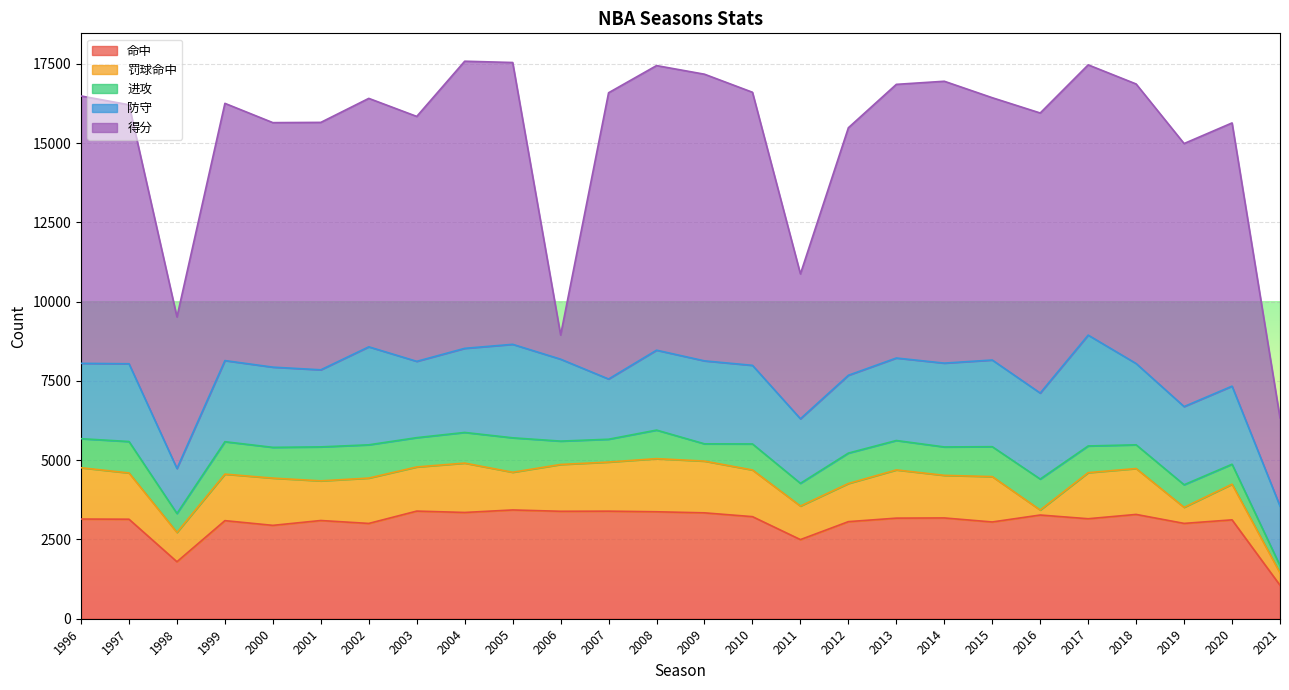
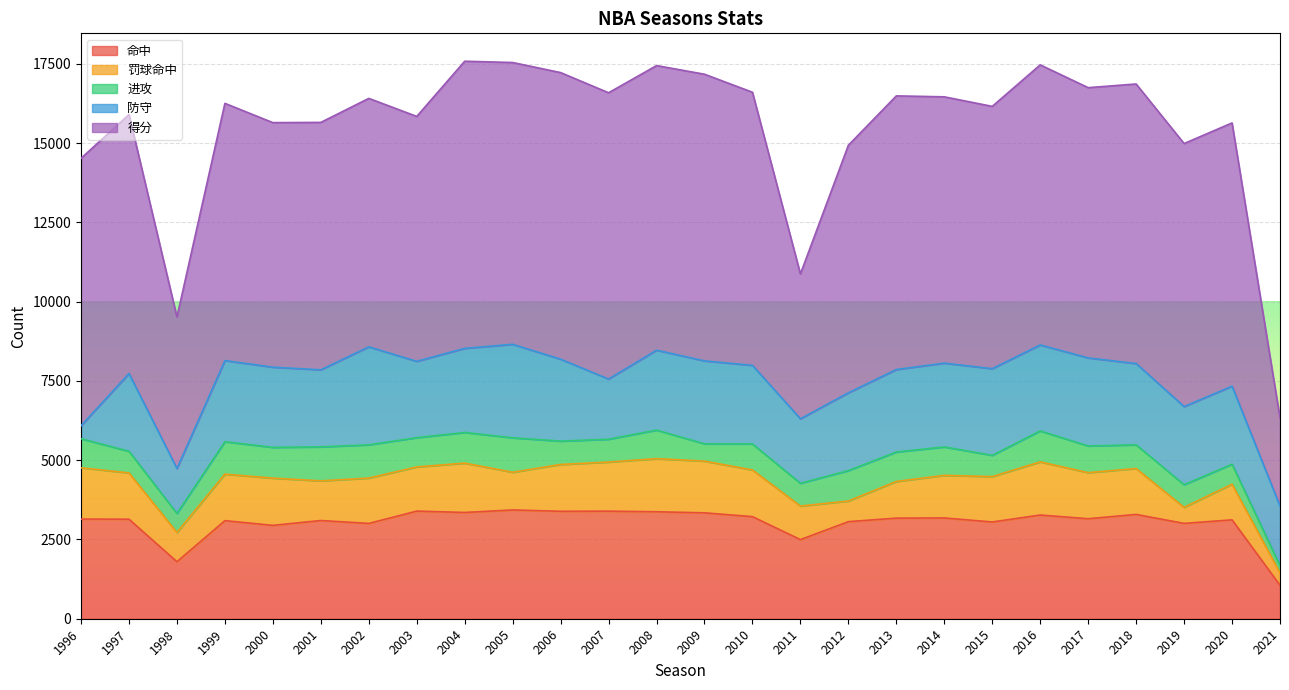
防守, 1996: 2400 -> 400
进攻, 1997: 1000 -> 700
得分, 2006: 800 -> 9000
罚球命中, 2012: 1200 -> 700
罚球命中, 2013: 1500 -> 1200
得分, 2014: 8900 -> 8400
进攻, 2015: 900 -> 700
罚球命中, 2016: 200 -> 1700
防守, 2017: 3500 -> 2800
